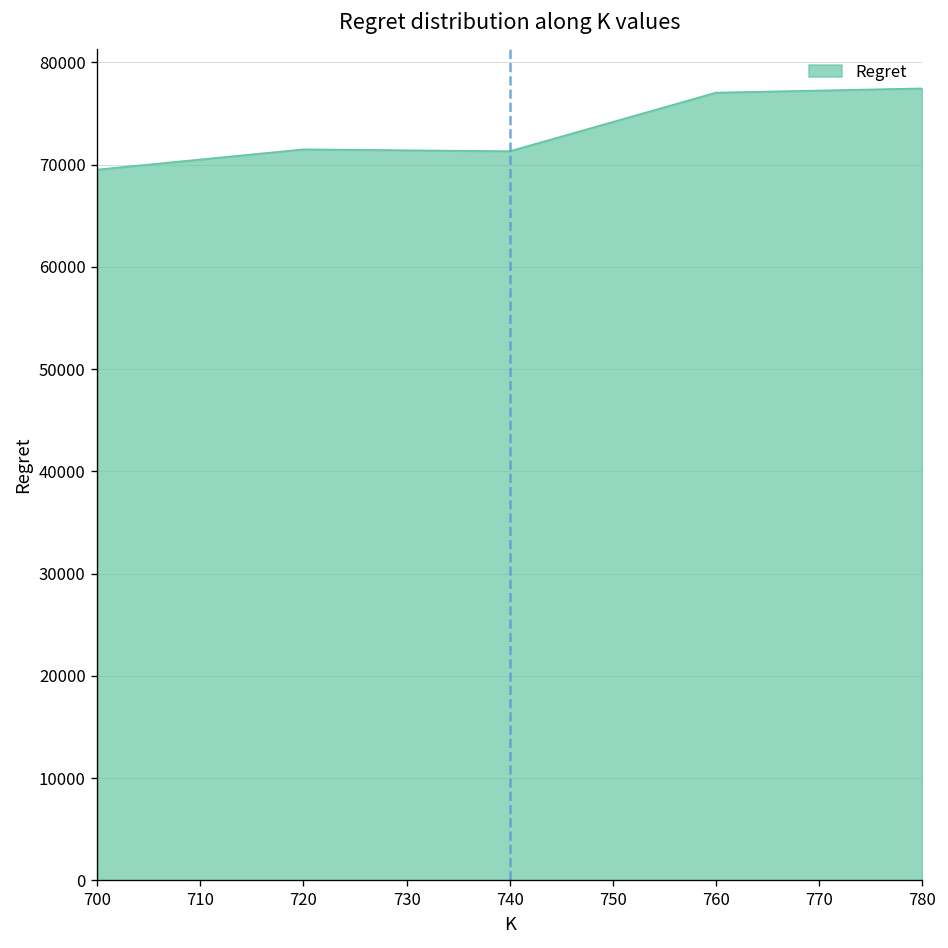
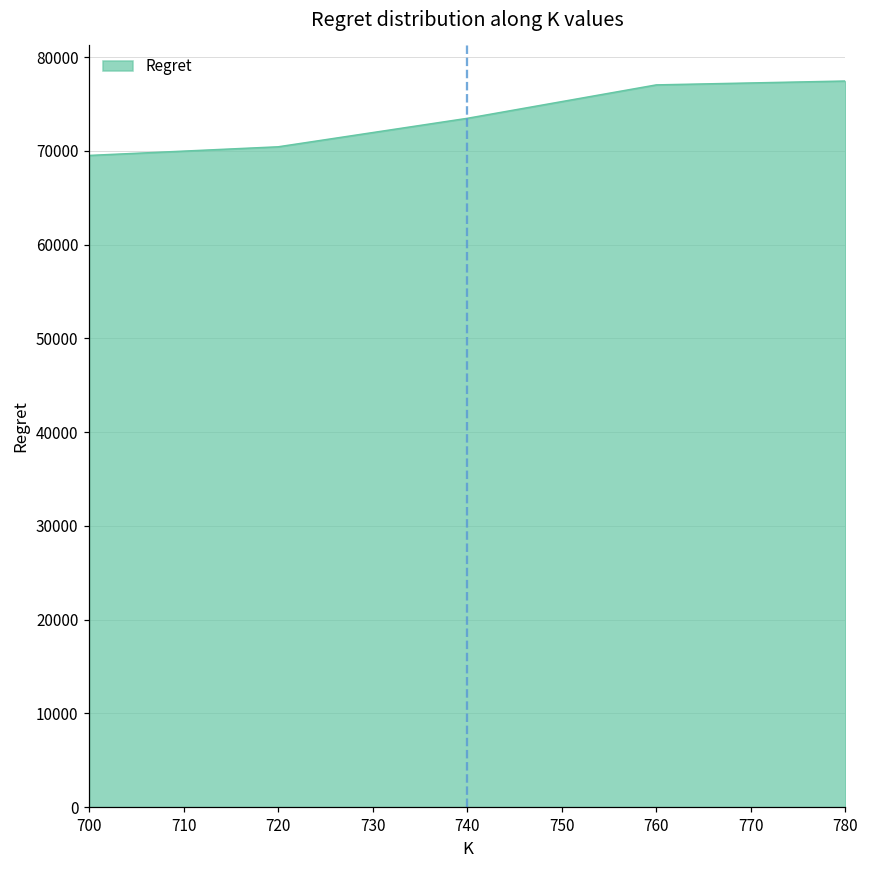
720: 71000 -> 70000
740: 71000 -> 73000
